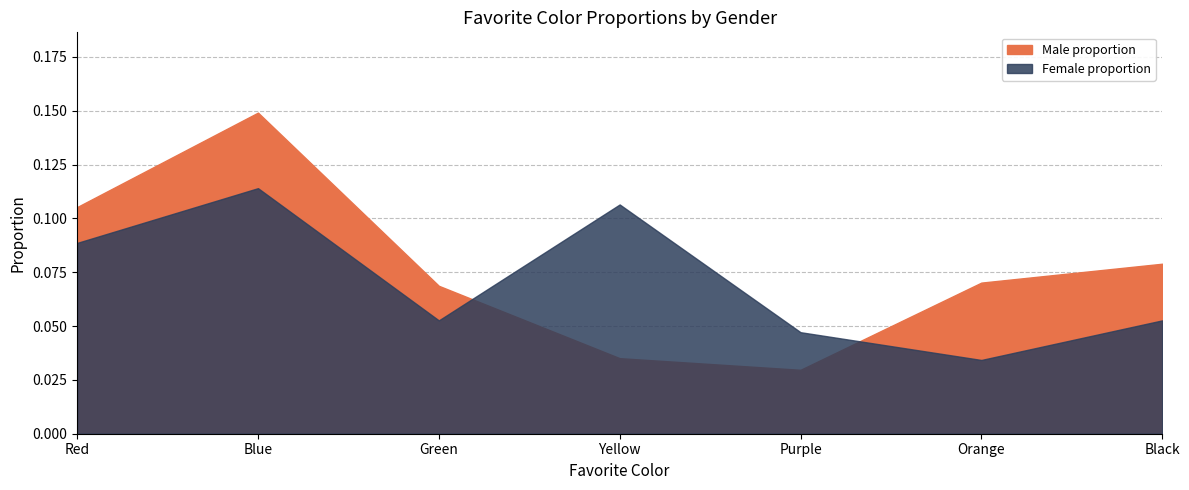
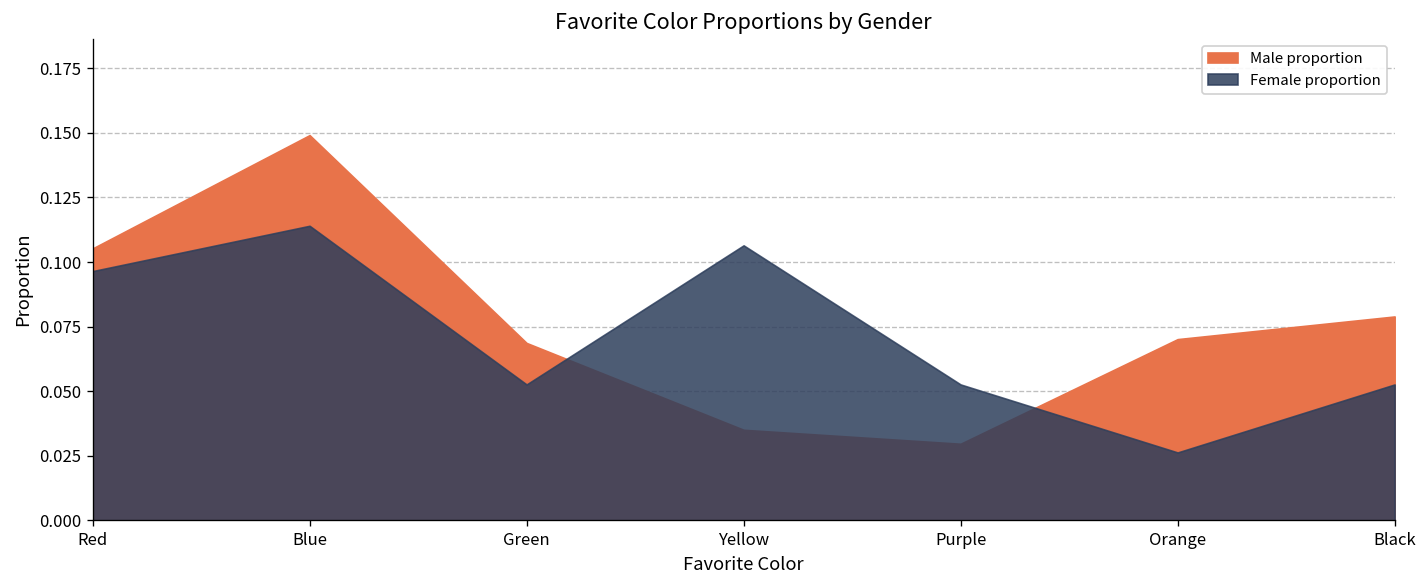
Female proportion, Red: 0.089 -> 0.096
Female proportion, Purple: 0.047 -> 0.053
Female proportion, Orange: 0.034 -> 0.026
